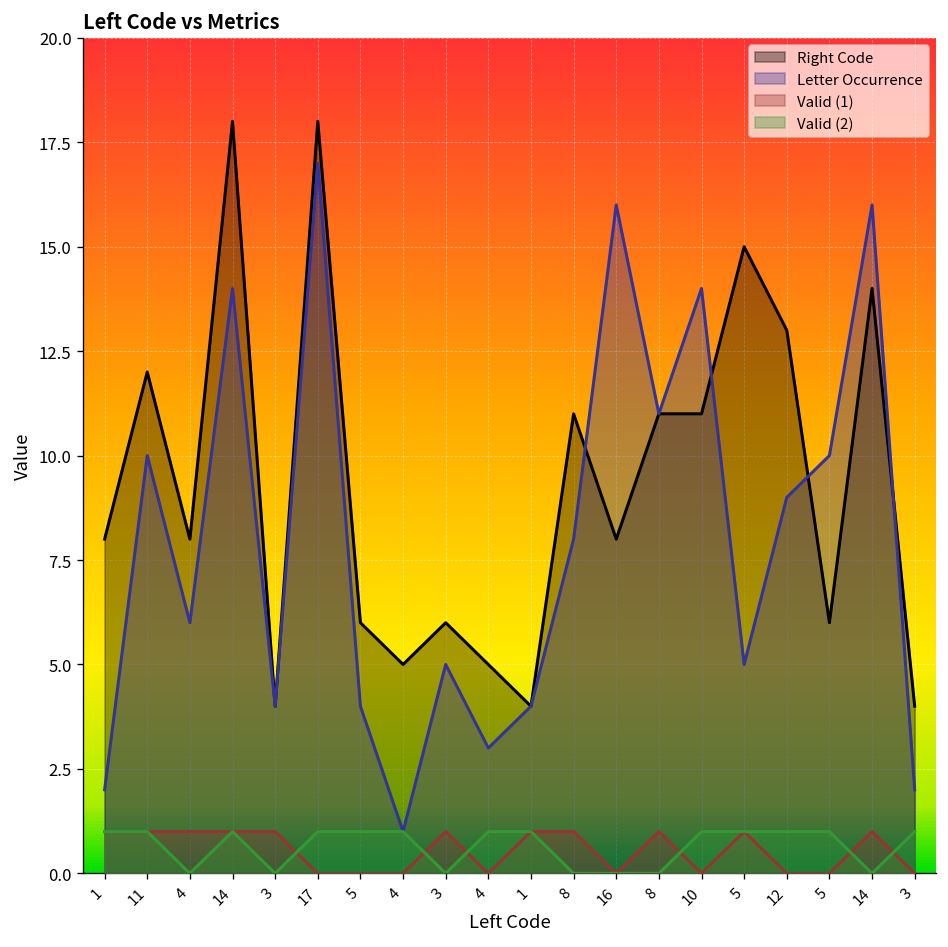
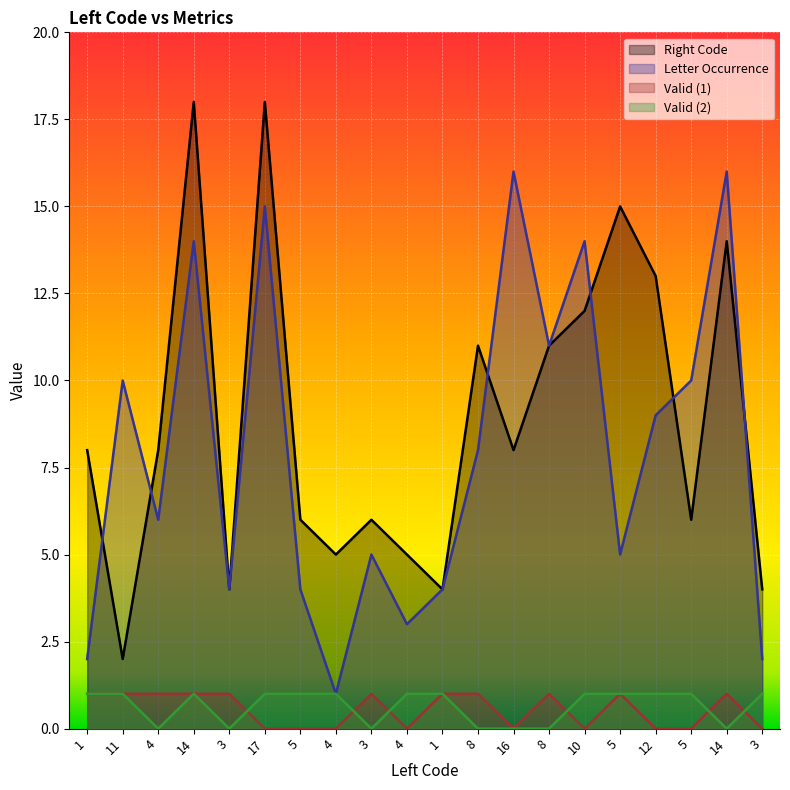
Right Code, 11: 12 -> 2
Letter Occurrence, 17: 17 -> 15
Right Code, 10: 11 -> 12
